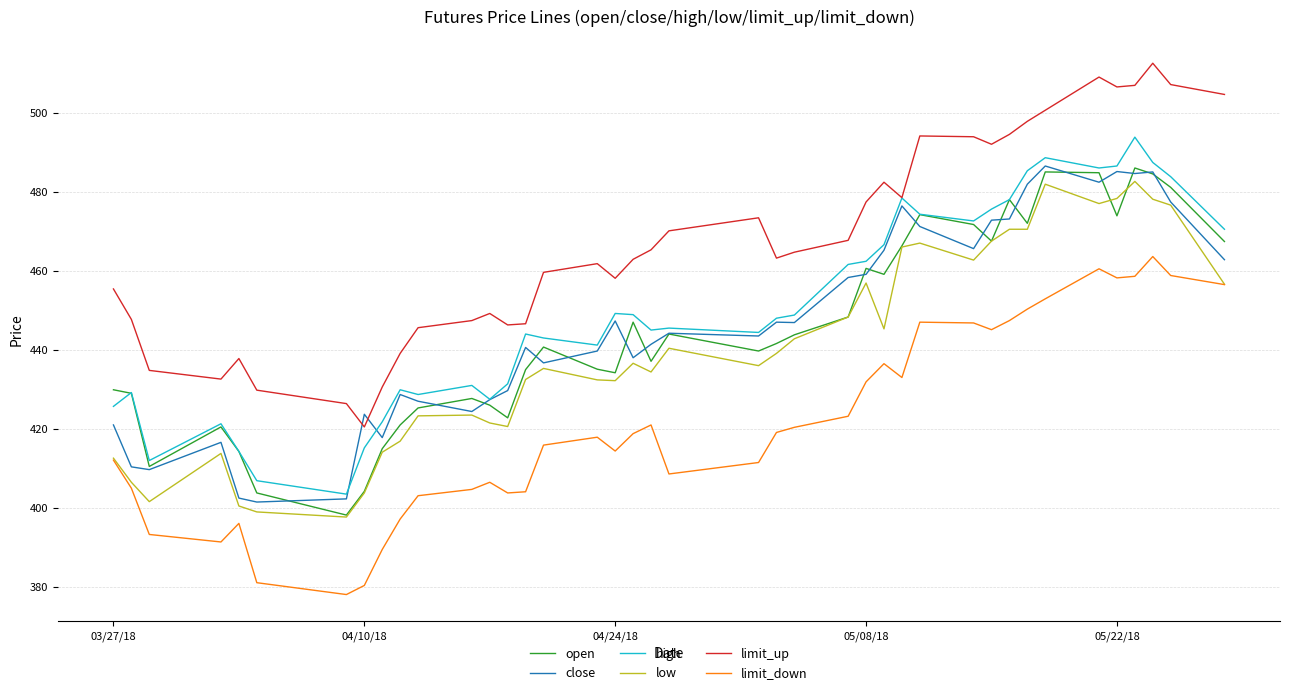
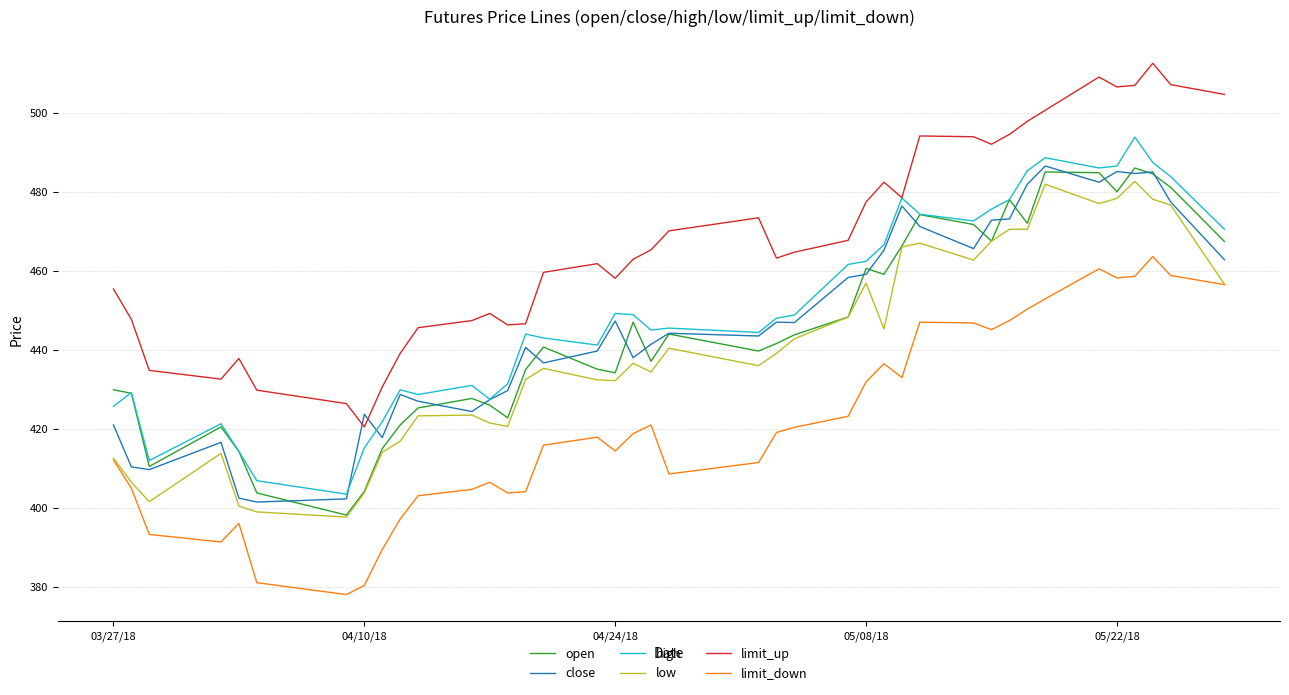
open, 05/22/18: 474 -> 480
